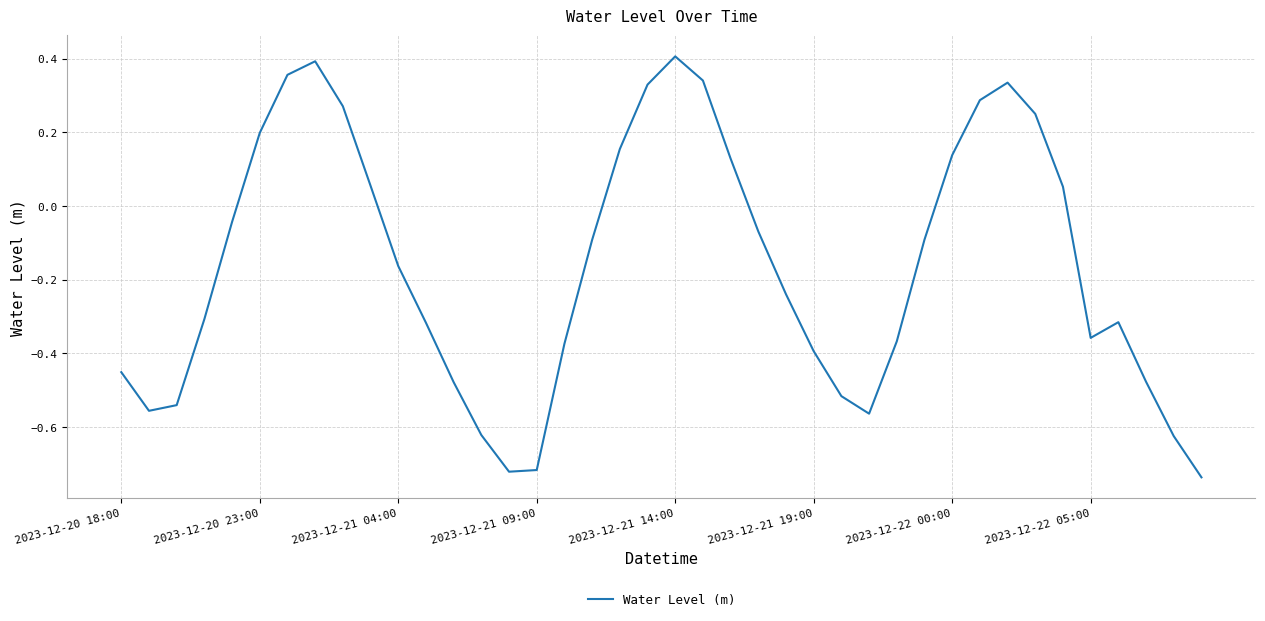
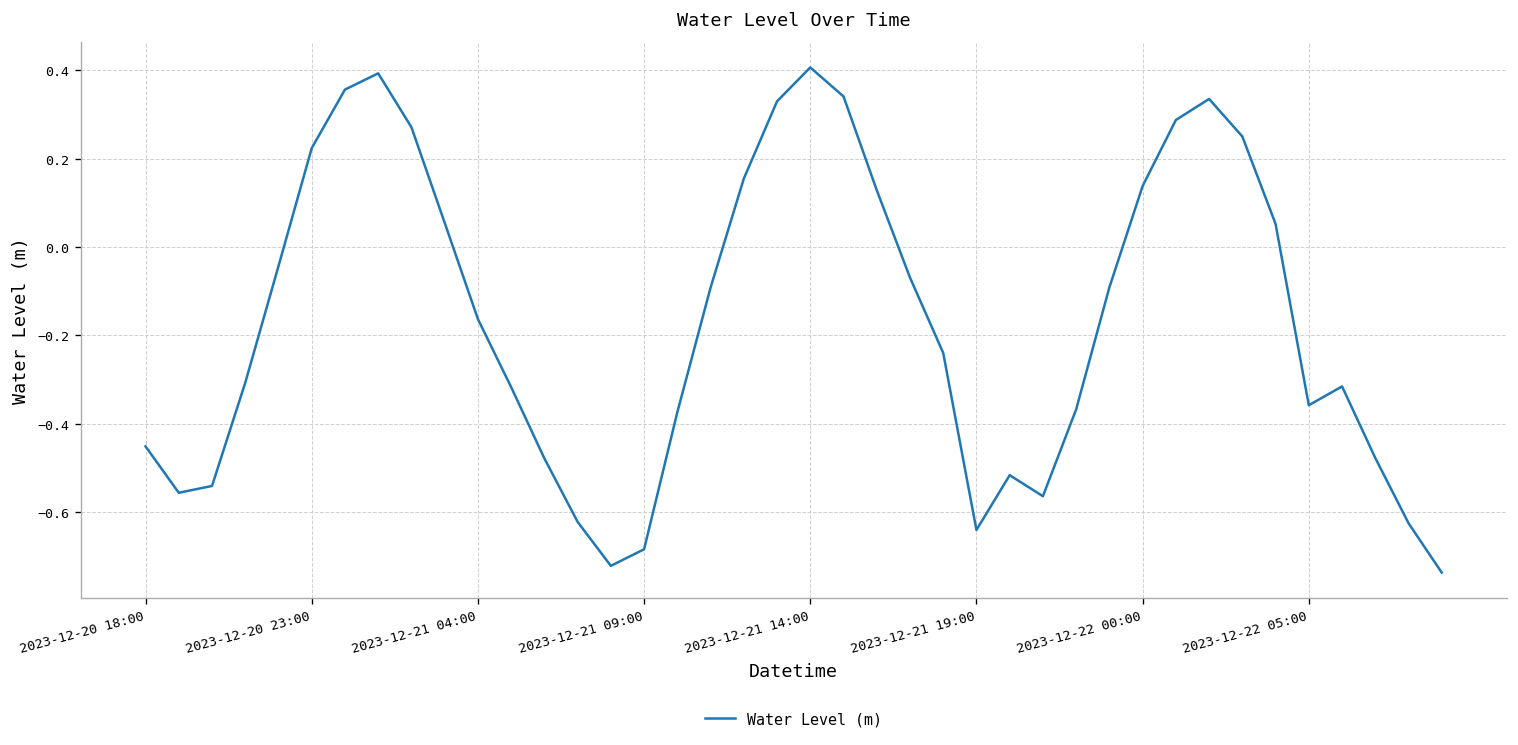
2023-12-20 23:00: 0.20 -> 0.22
2023-12-21 09:00: -0.72 -> -0.68
2023-12-21 19:00: -0.39 -> -0.64
